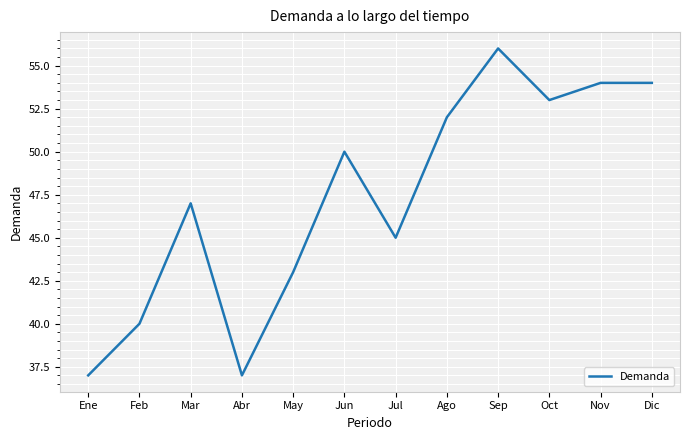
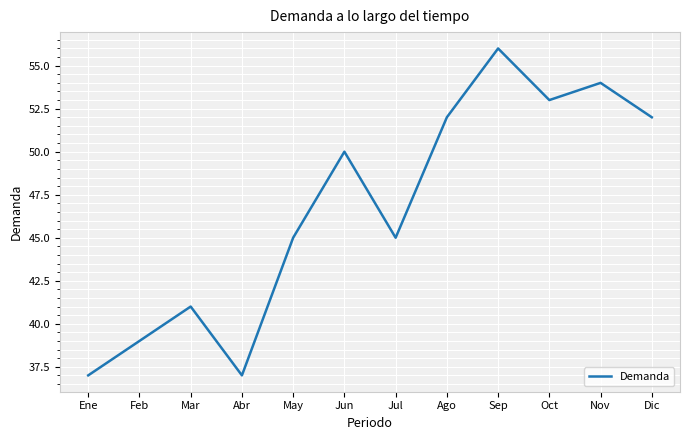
Feb: 40 -> 39
Mar: 47 -> 41
May: 43 -> 45
Dic: 54 -> 52
